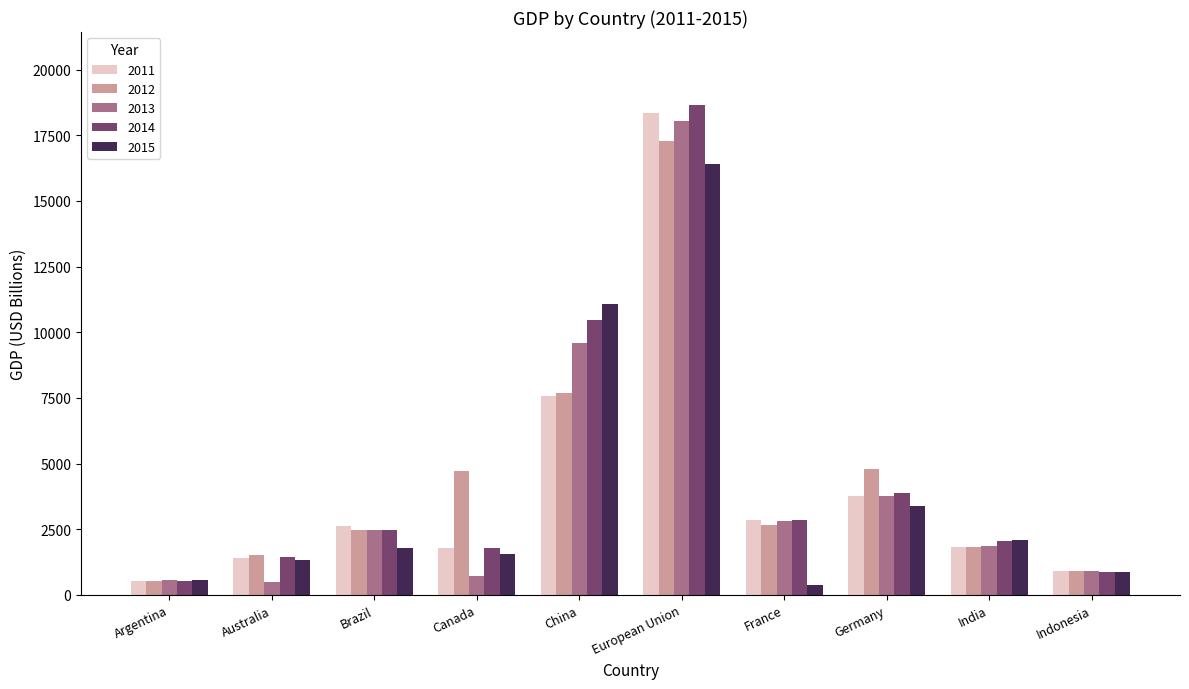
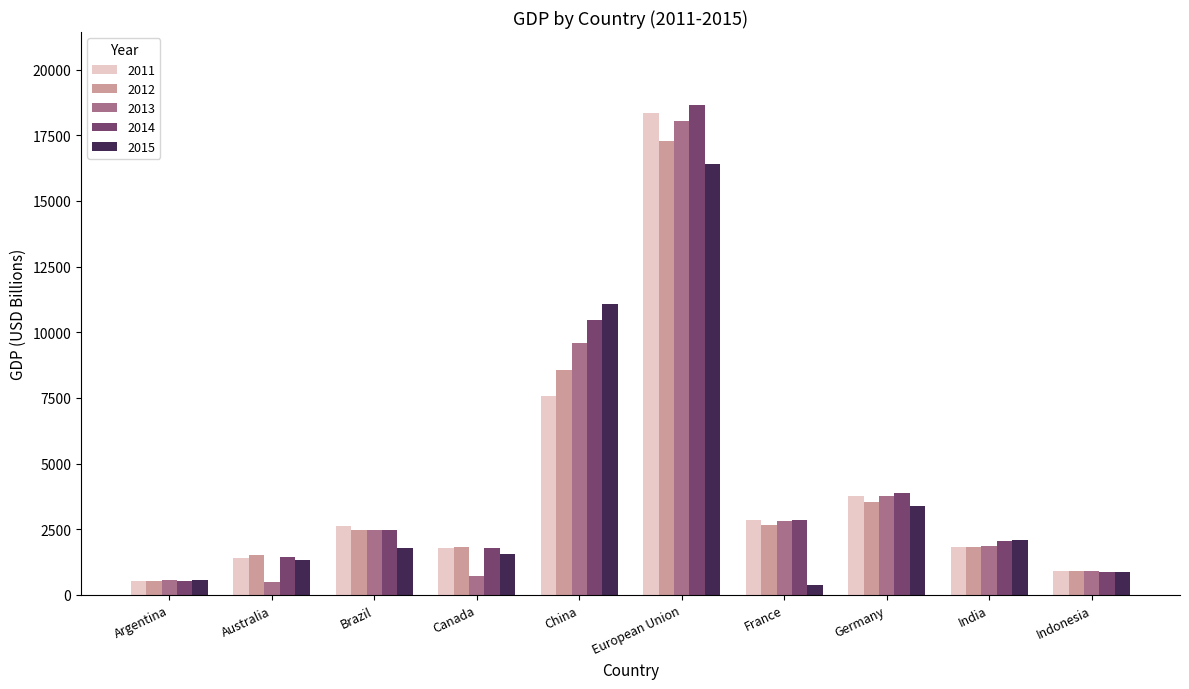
2012, Canada: 4700 -> 1800
2012, China: 7700 -> 8600
2012, Germany: 4800 -> 3500
